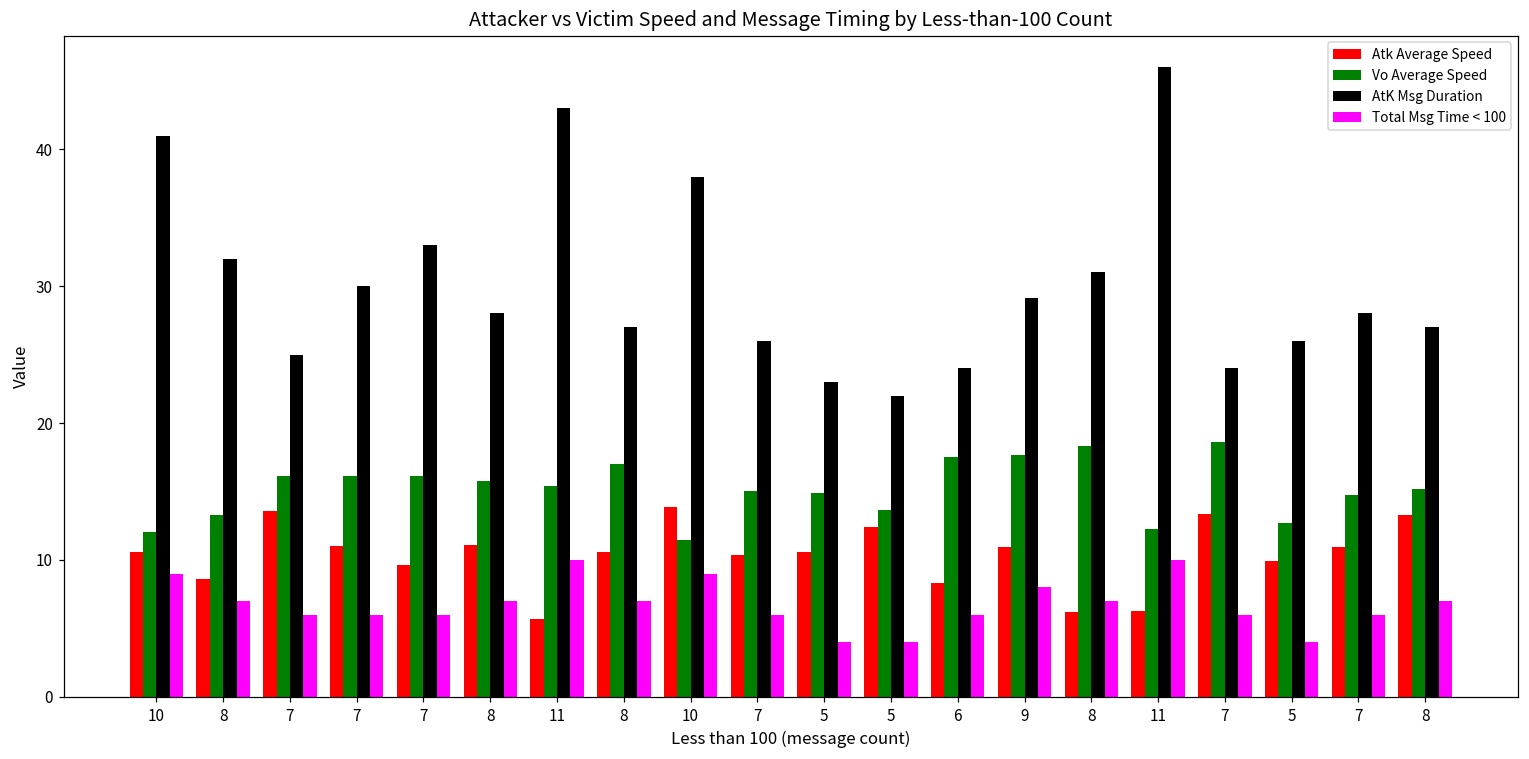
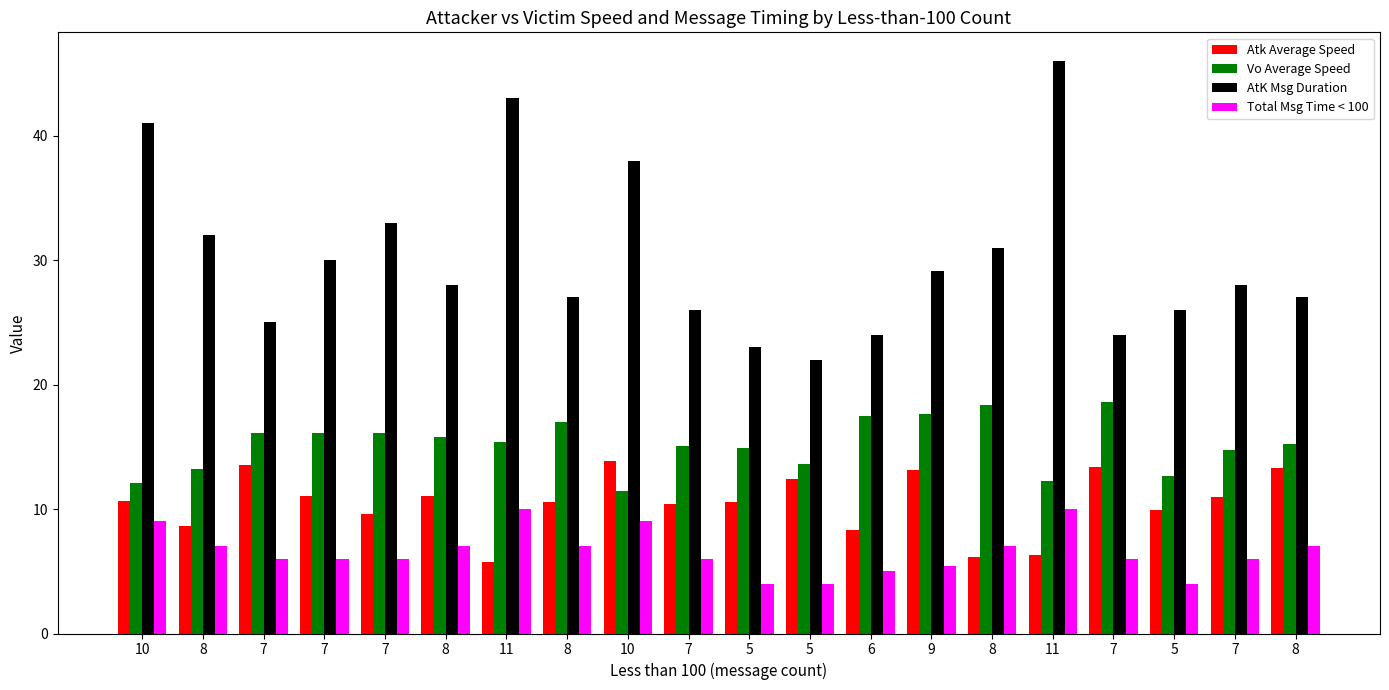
Total Msg Time < 100, 6: 6 -> 5
Atk Average Speed, 9: 11.0 -> 13.1
Total Msg Time < 100, 9: 8.0 -> 5.4
